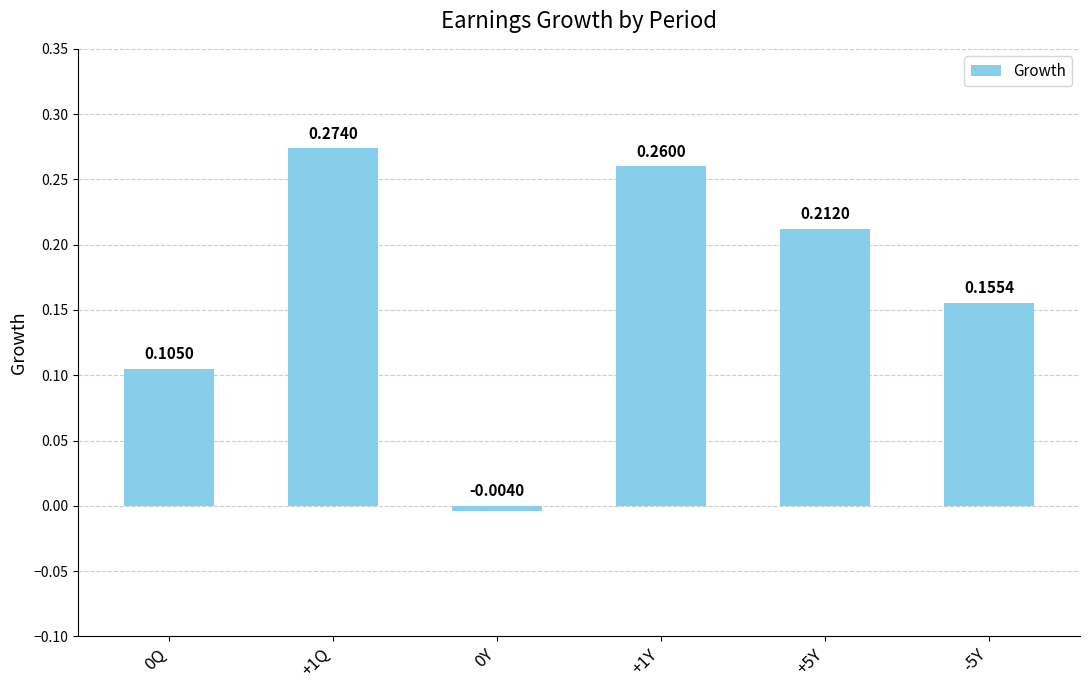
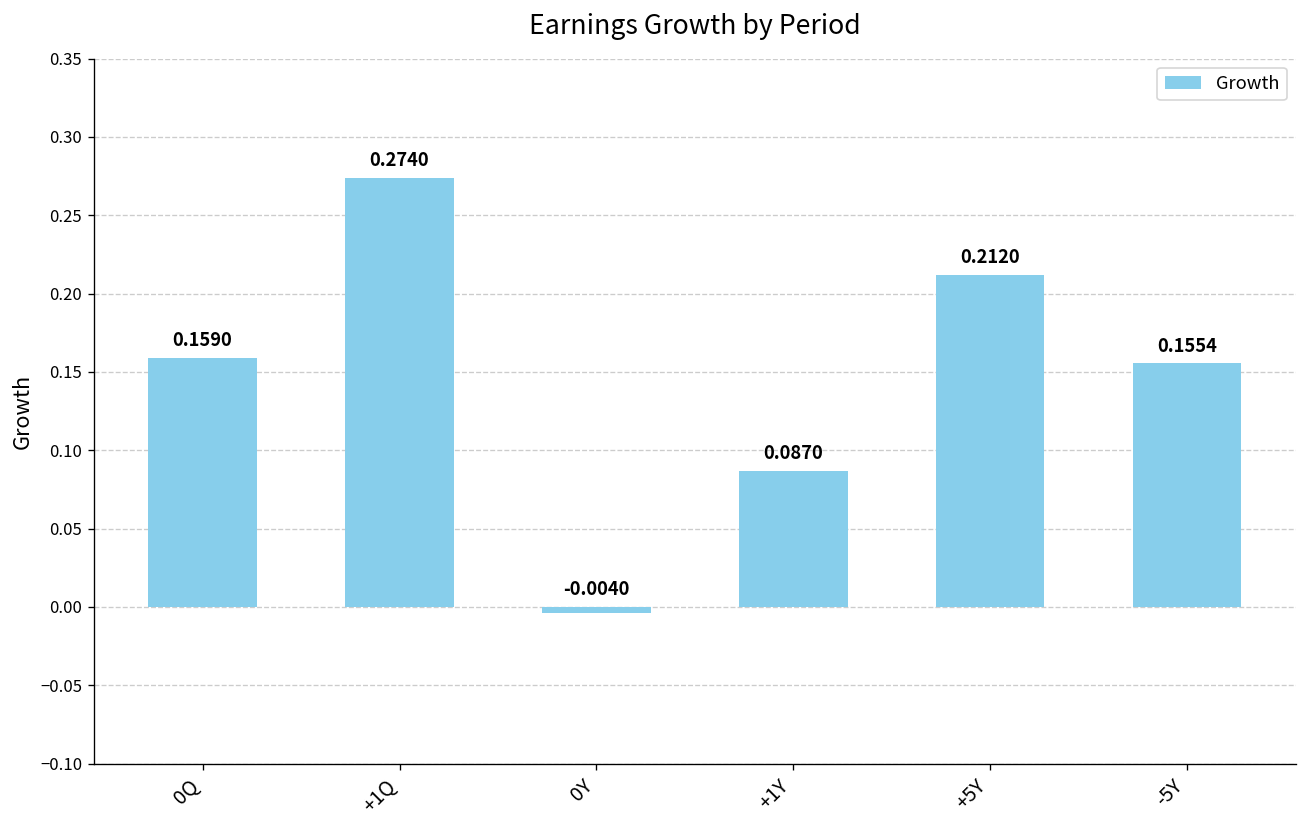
0Q: 0.1050 -> 0.1590
+1Y: 0.2600 -> 0.0870
